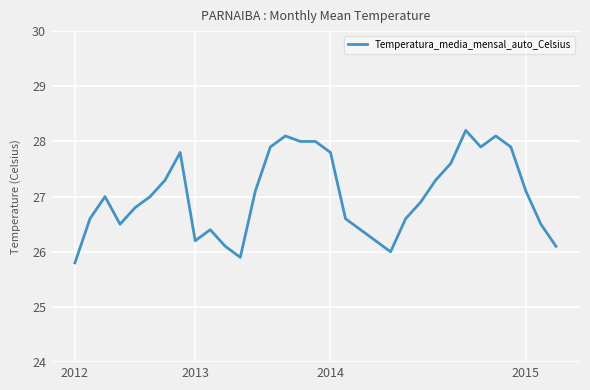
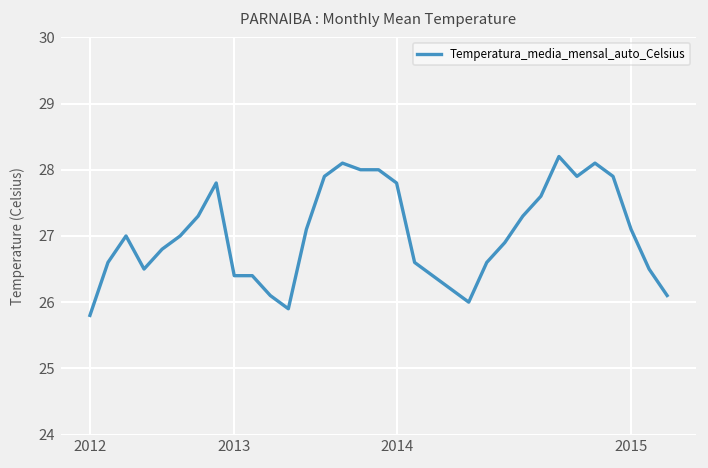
2013: 26.2 -> 26.4
